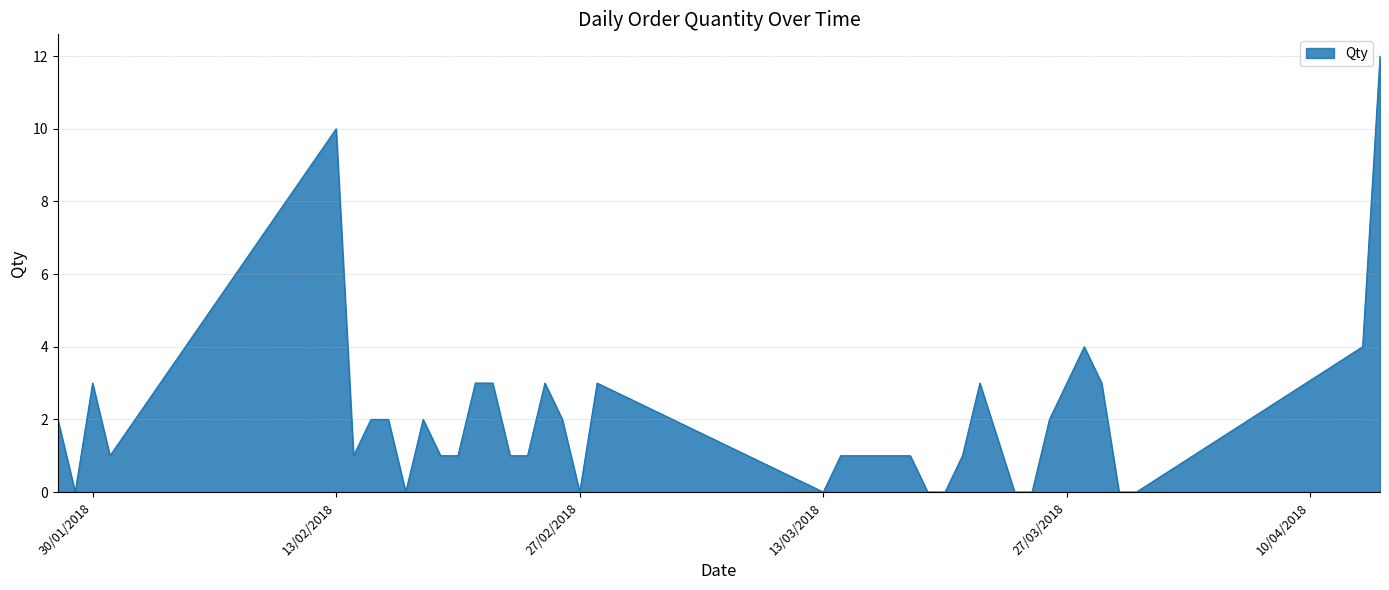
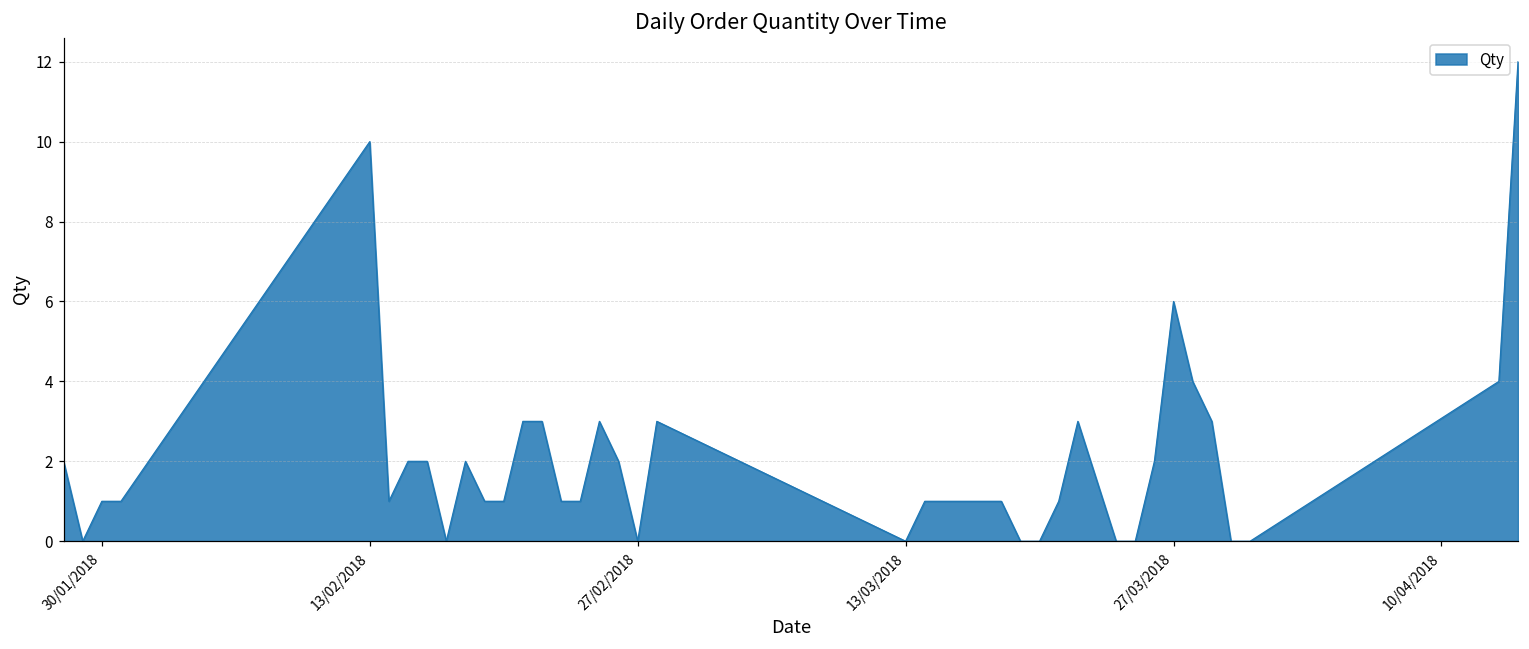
30/01/2018: 3 -> 1
27/03/2018: 3 -> 6
